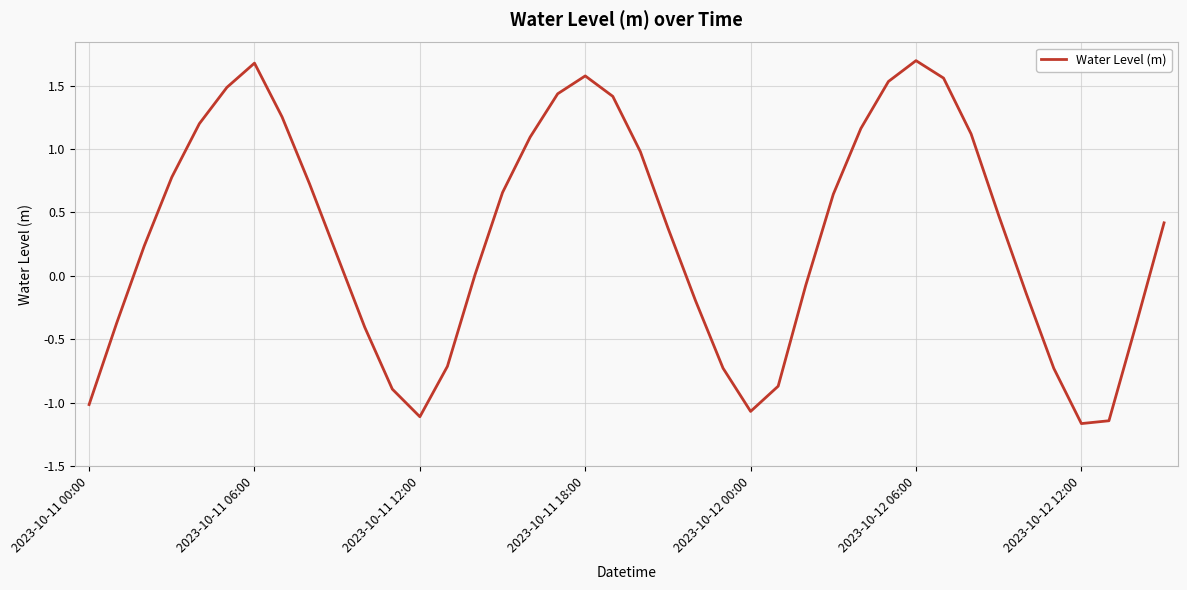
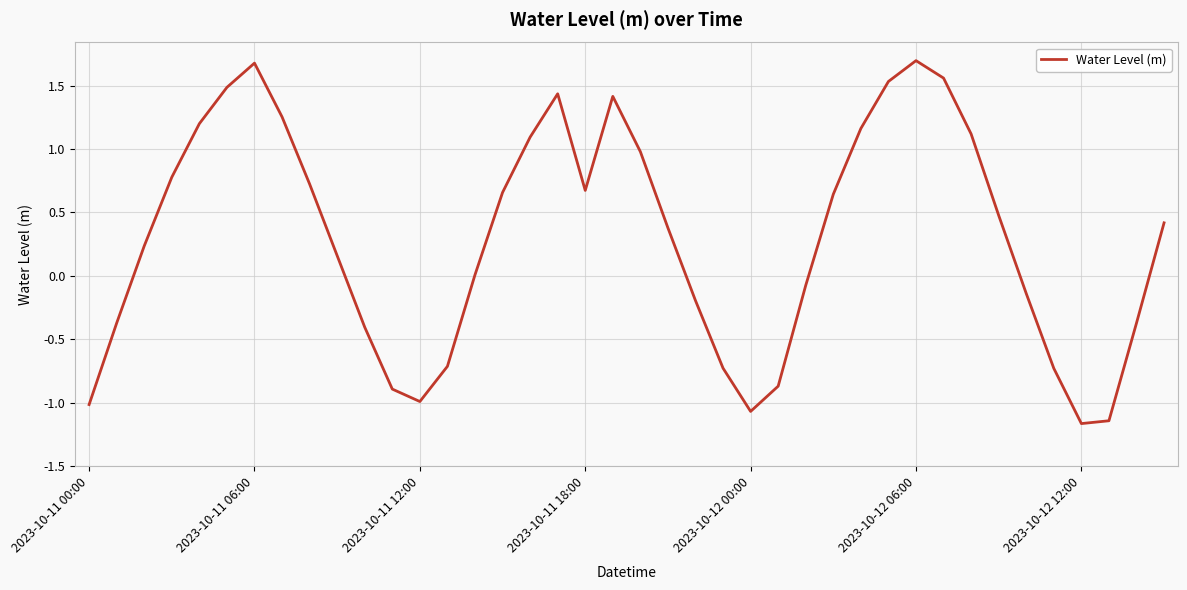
2023-10-11 12:00: -1.11 -> -0.99
2023-10-11 18:00: 1.58 -> 0.67
